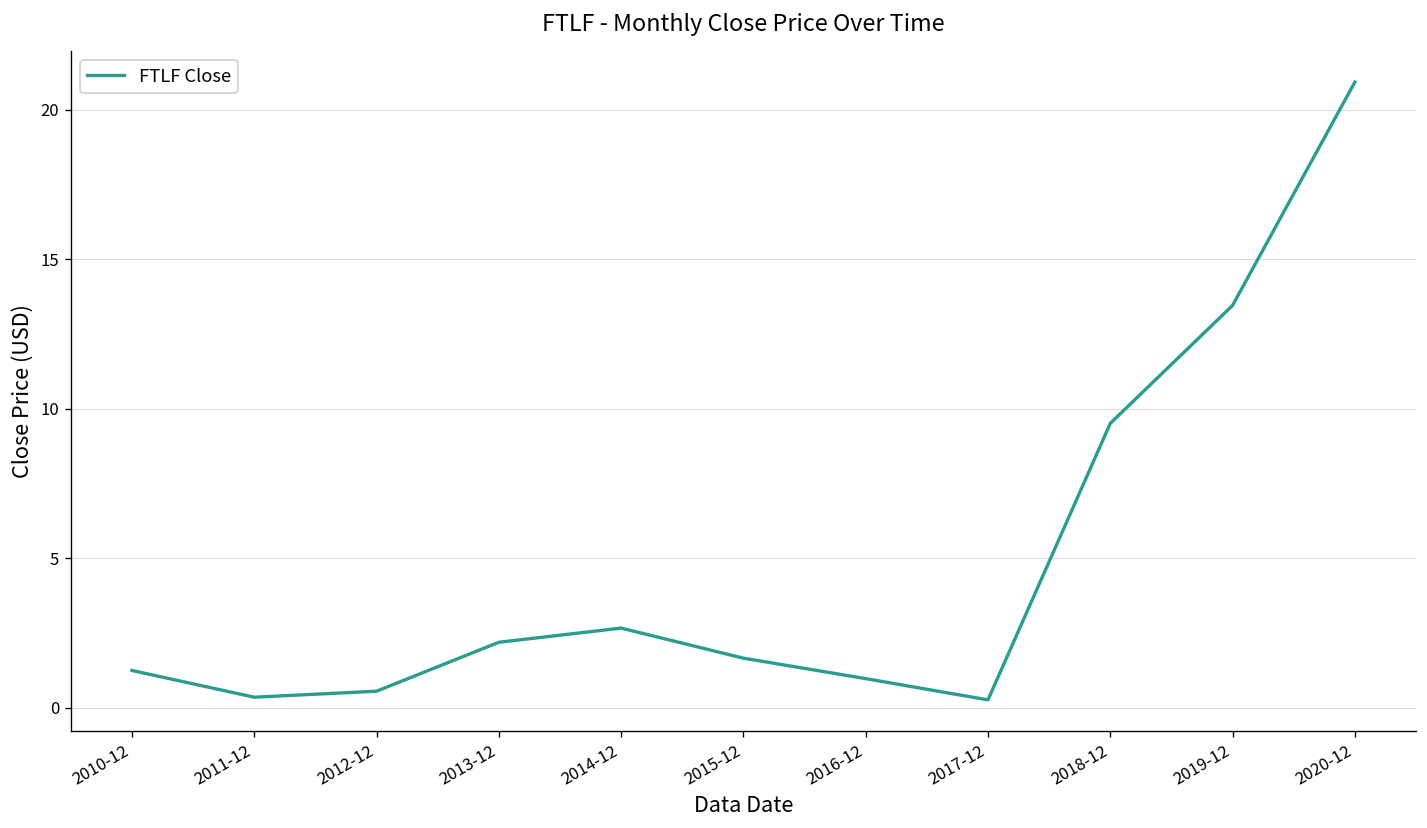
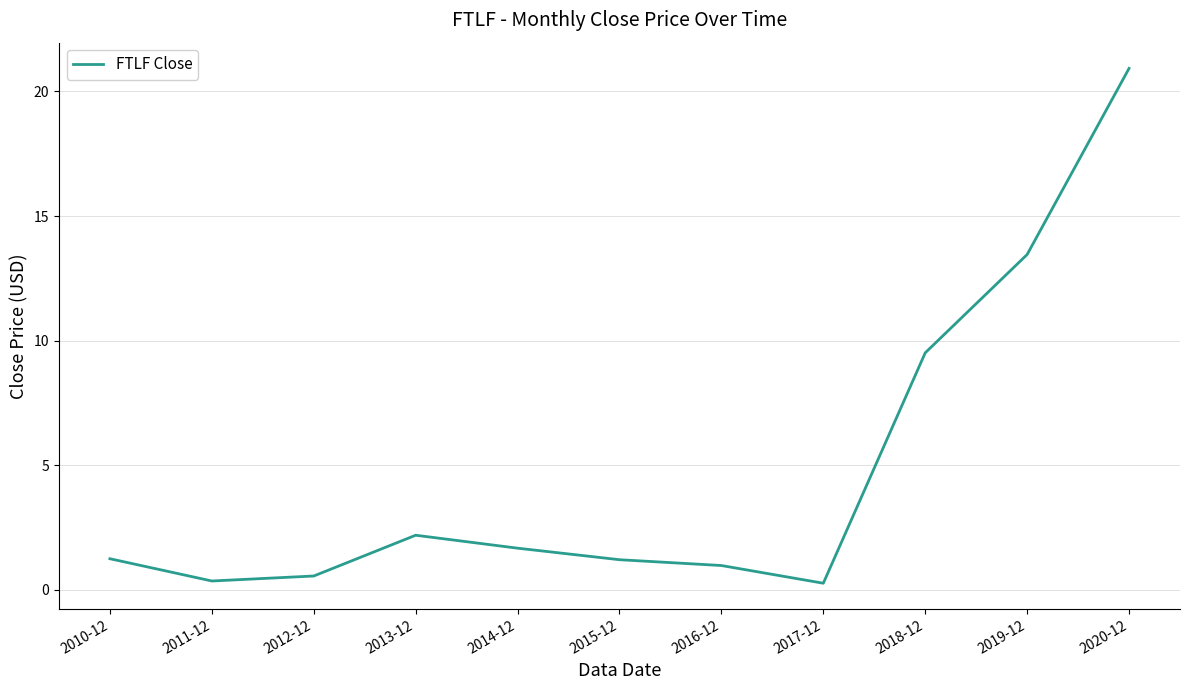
2014-12: 2.7 -> 1.7
2015-12: 1.7 -> 1.2
